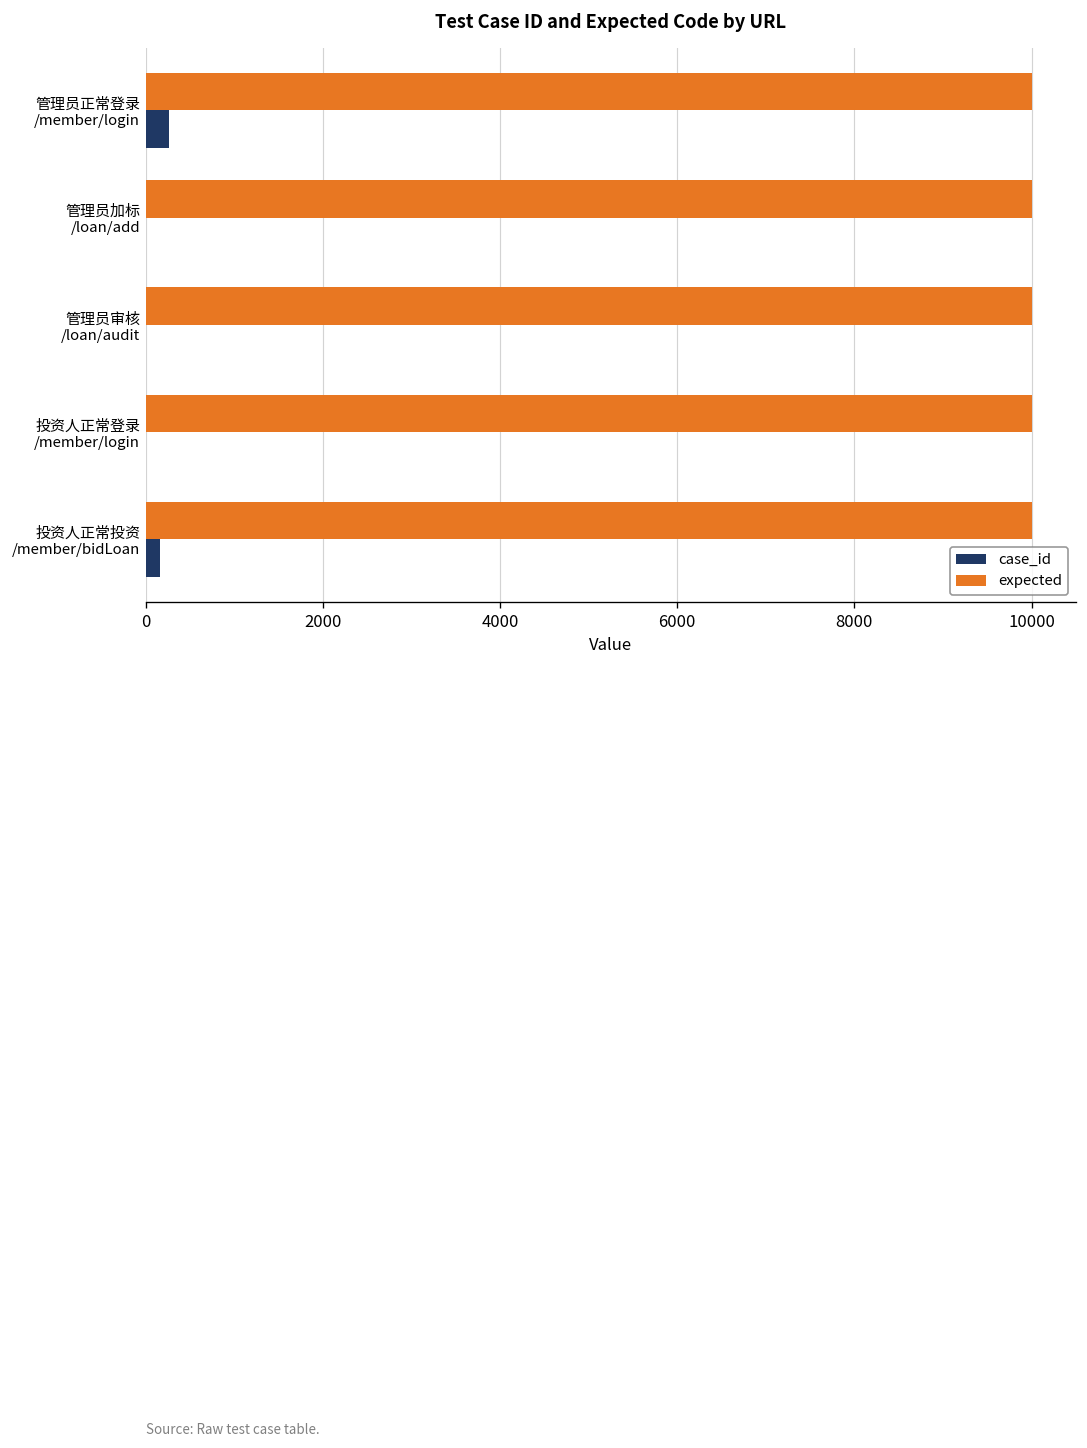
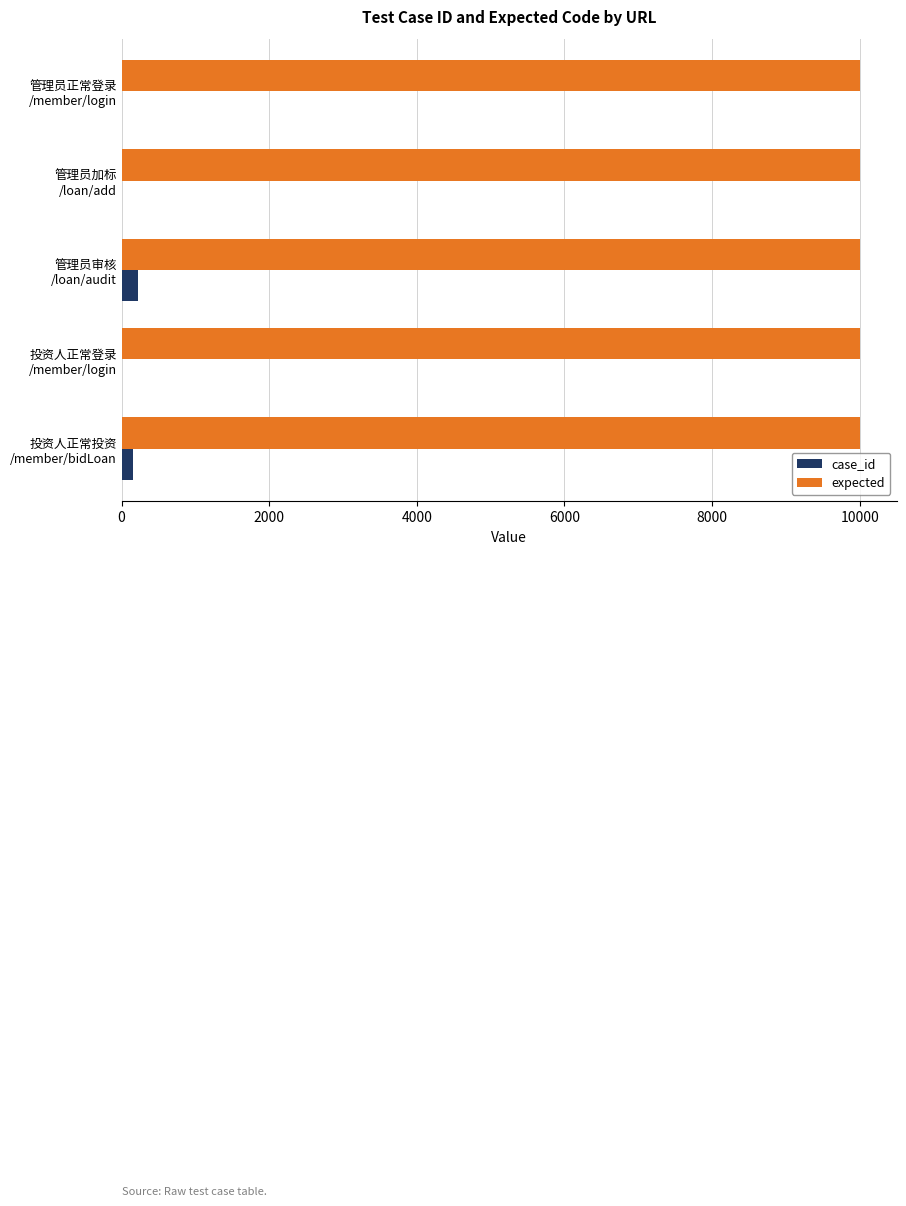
case_id, 管理员正常登录 /member/login: 300 -> 0
case_id, 管理员审核 /loan/audit: 0 -> 200
